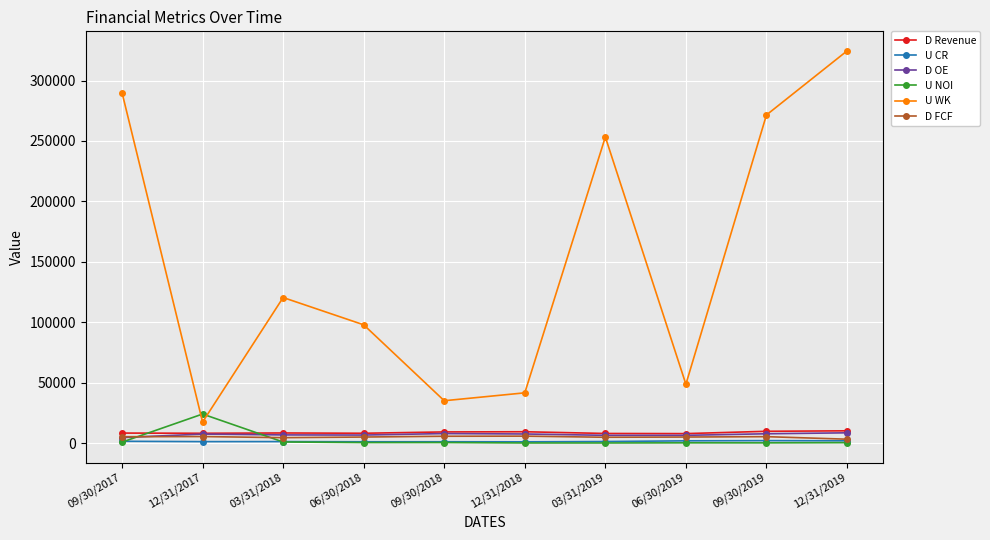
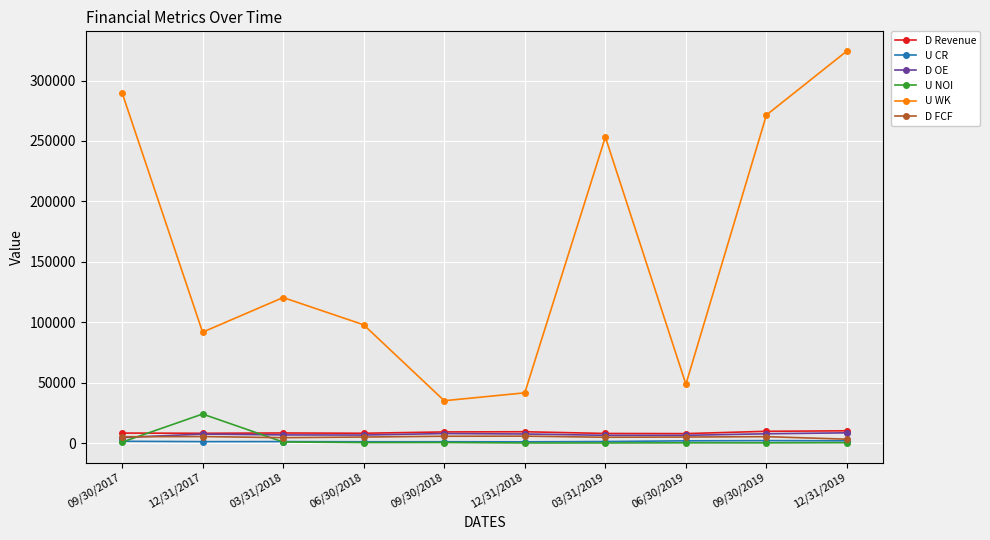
U WK, 12/31/2017: 18000 -> 92000
